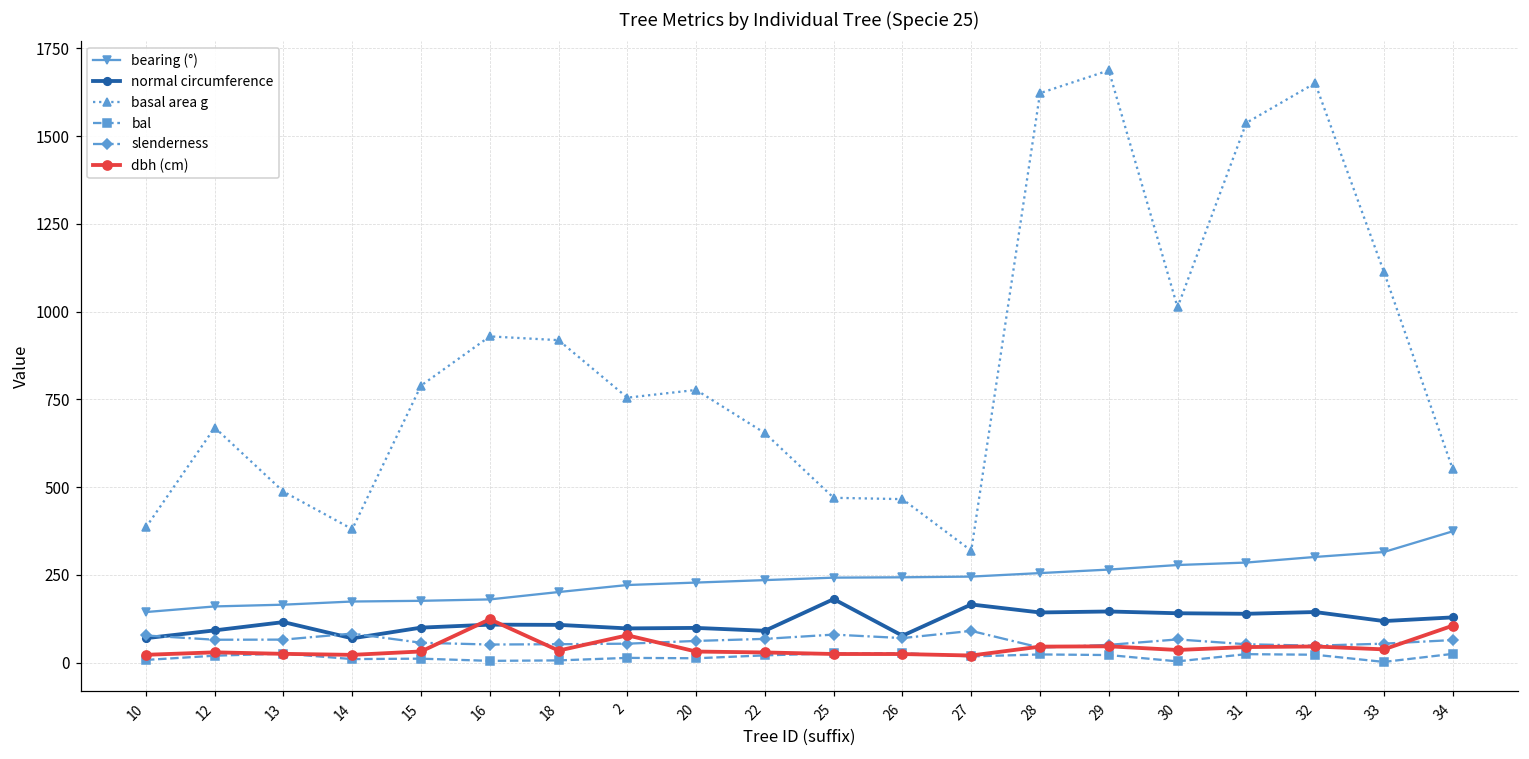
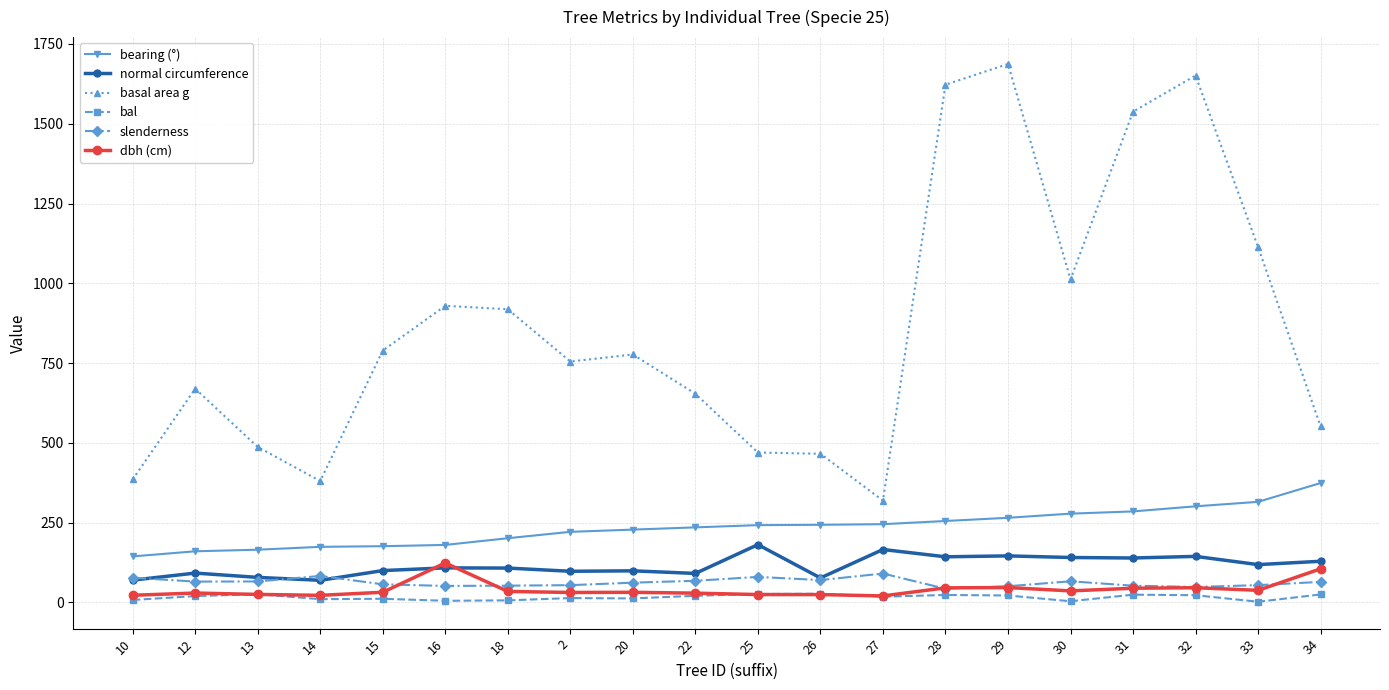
normal circumference, 13: 120 -> 80
dbh (cm), 2: 80 -> 30
